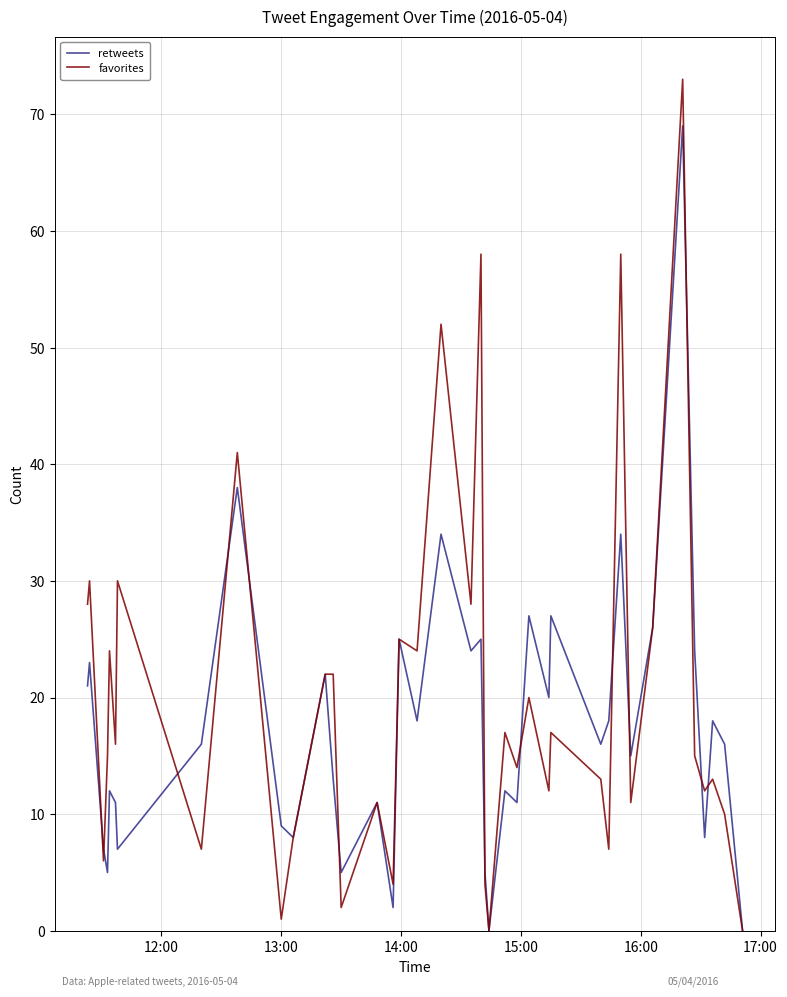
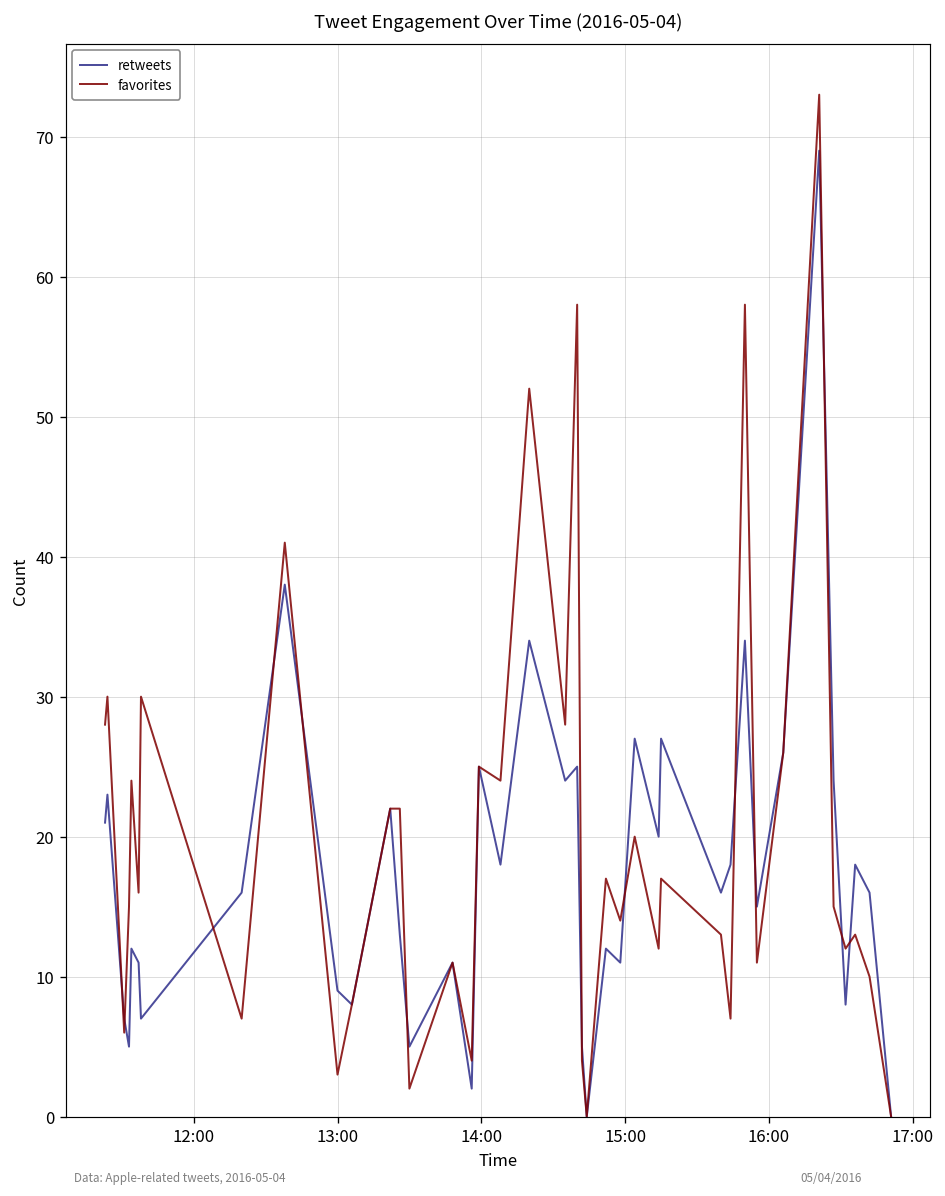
favorites, 13:00: 1 -> 3
